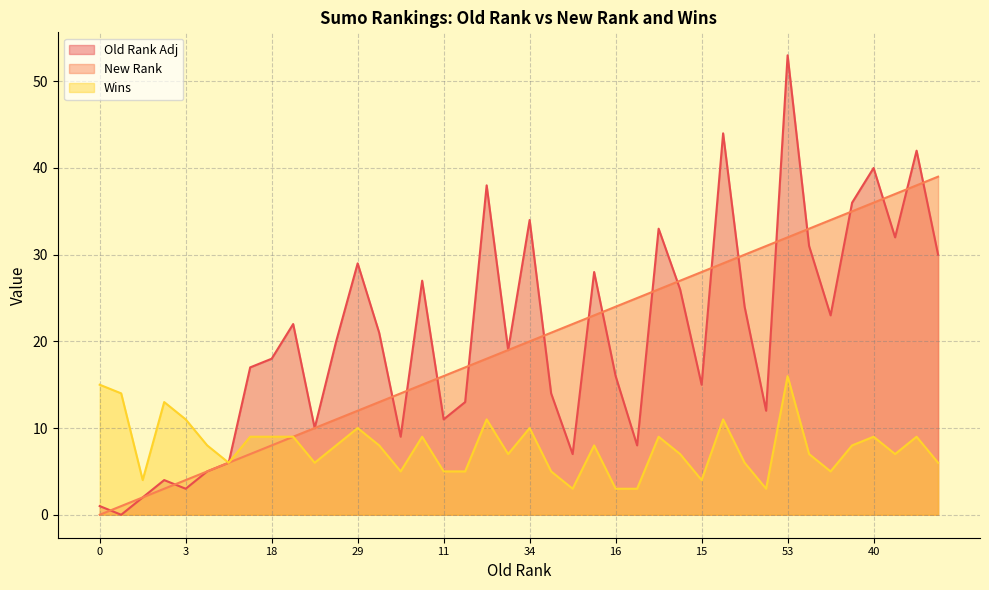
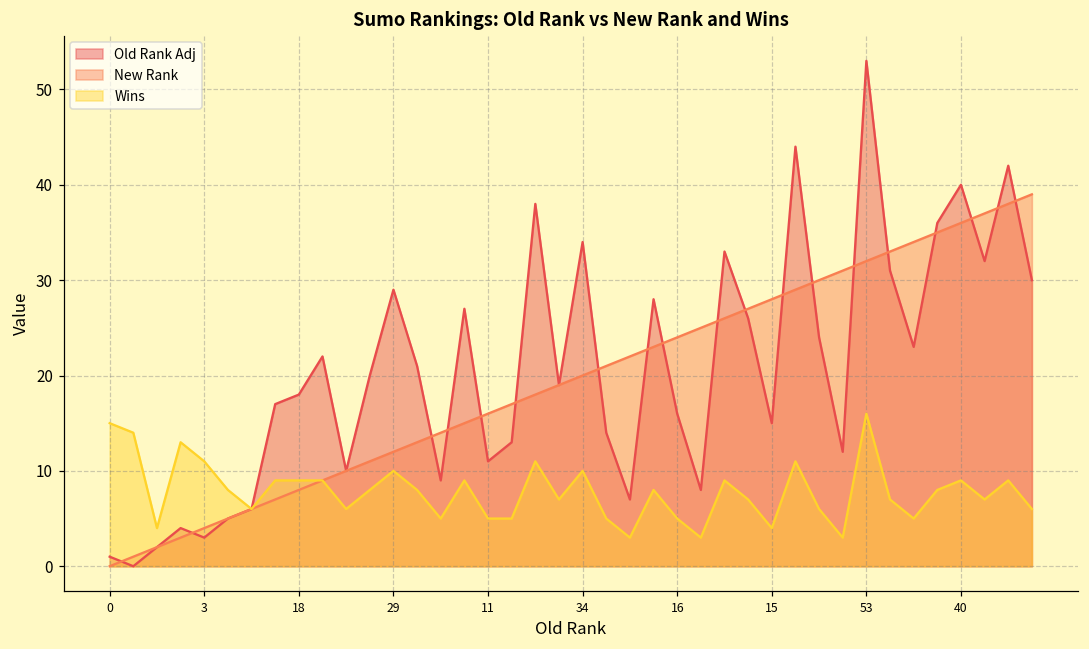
Wins, 16: 3 -> 5
